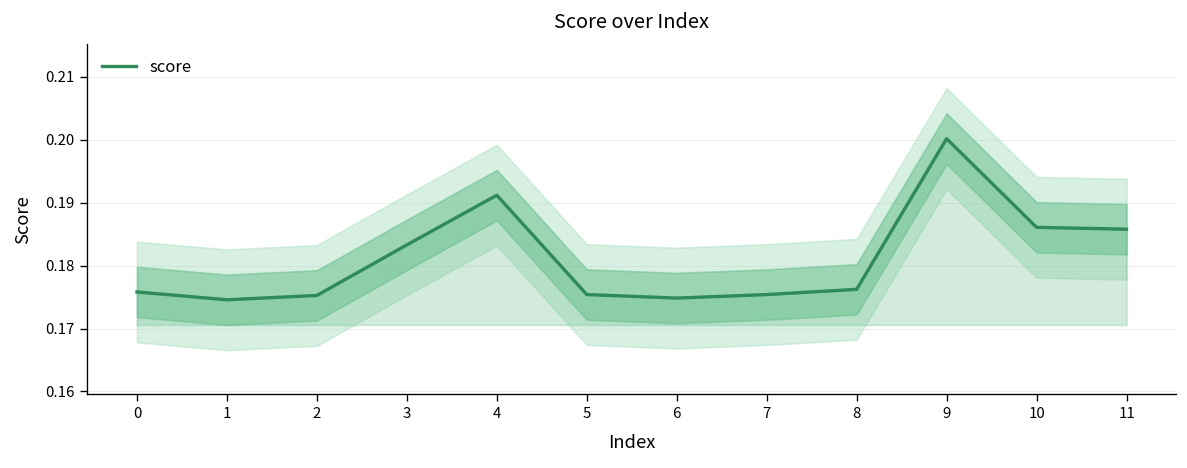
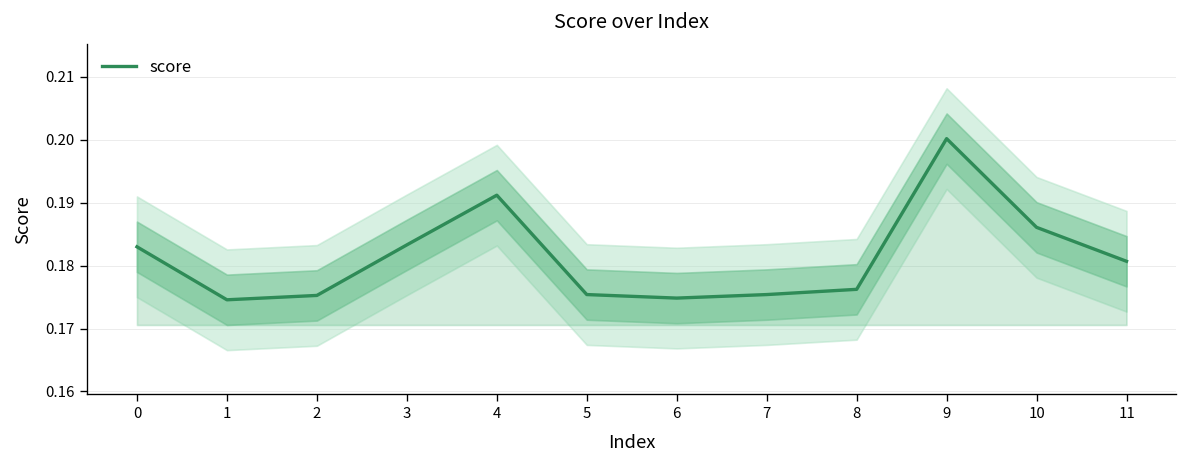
score, 0: 0.176 -> 0.183
score, 11: 0.186 -> 0.181
